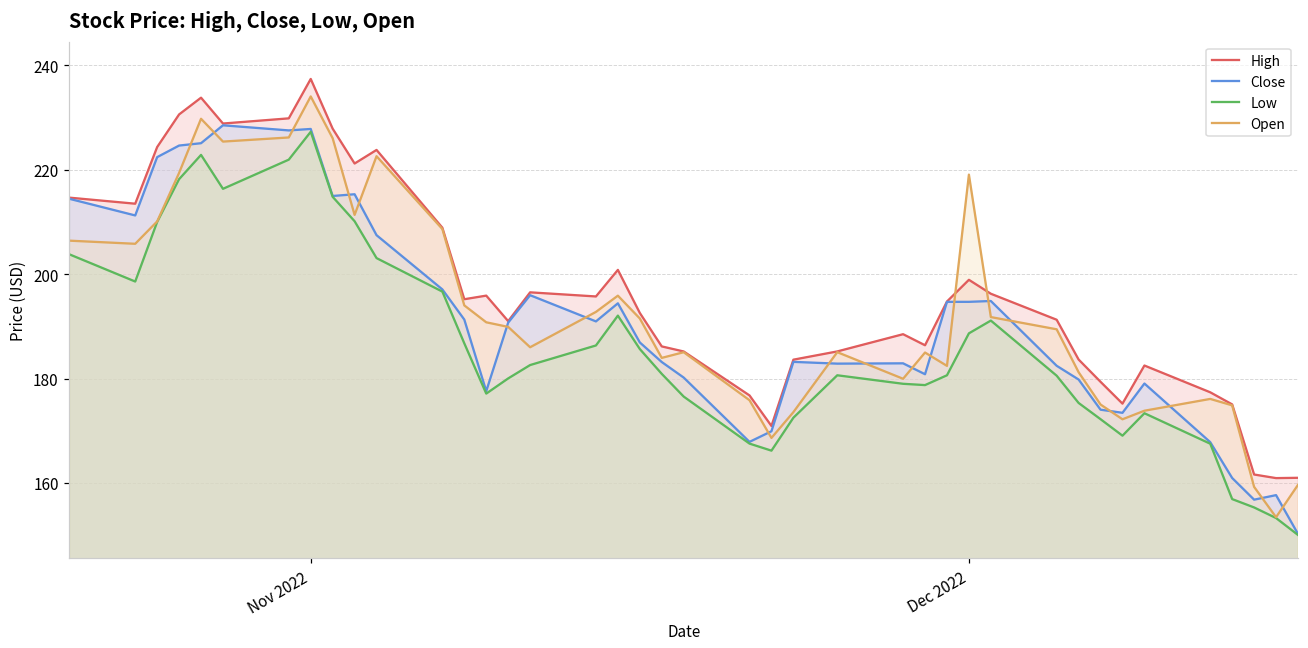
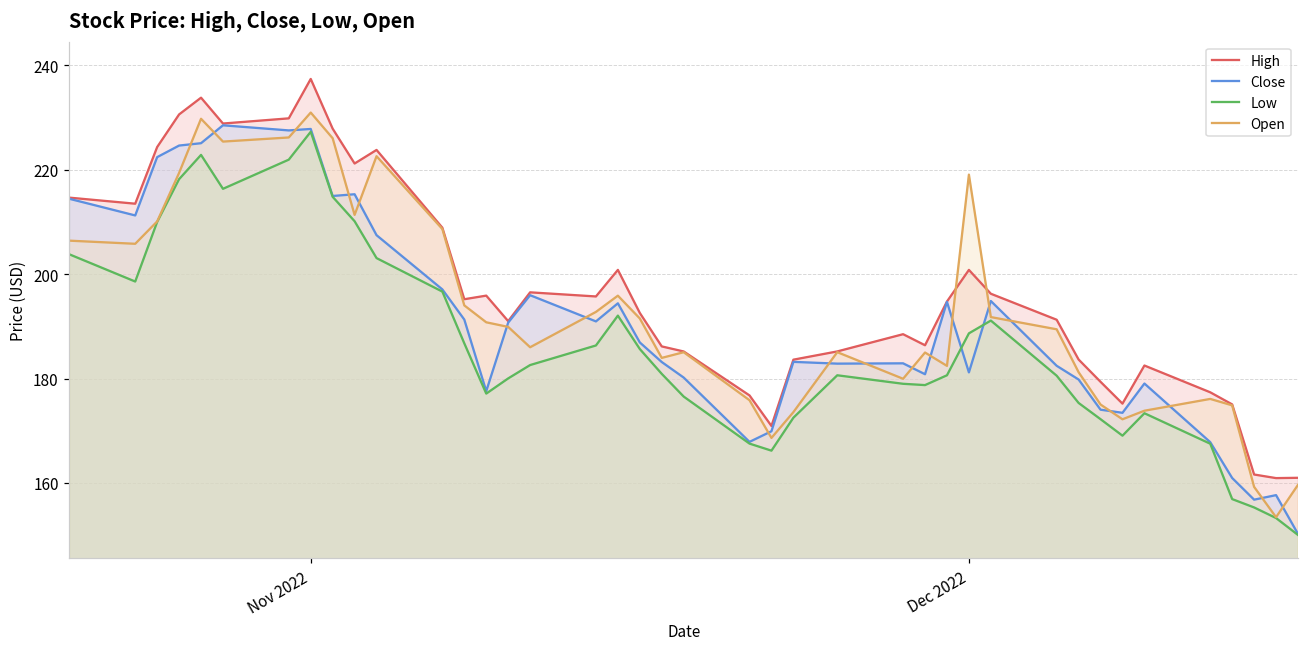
Open, Nov 2022: 234 -> 231
High, Dec 2022: 199 -> 201
Close, Dec 2022: 195 -> 181
